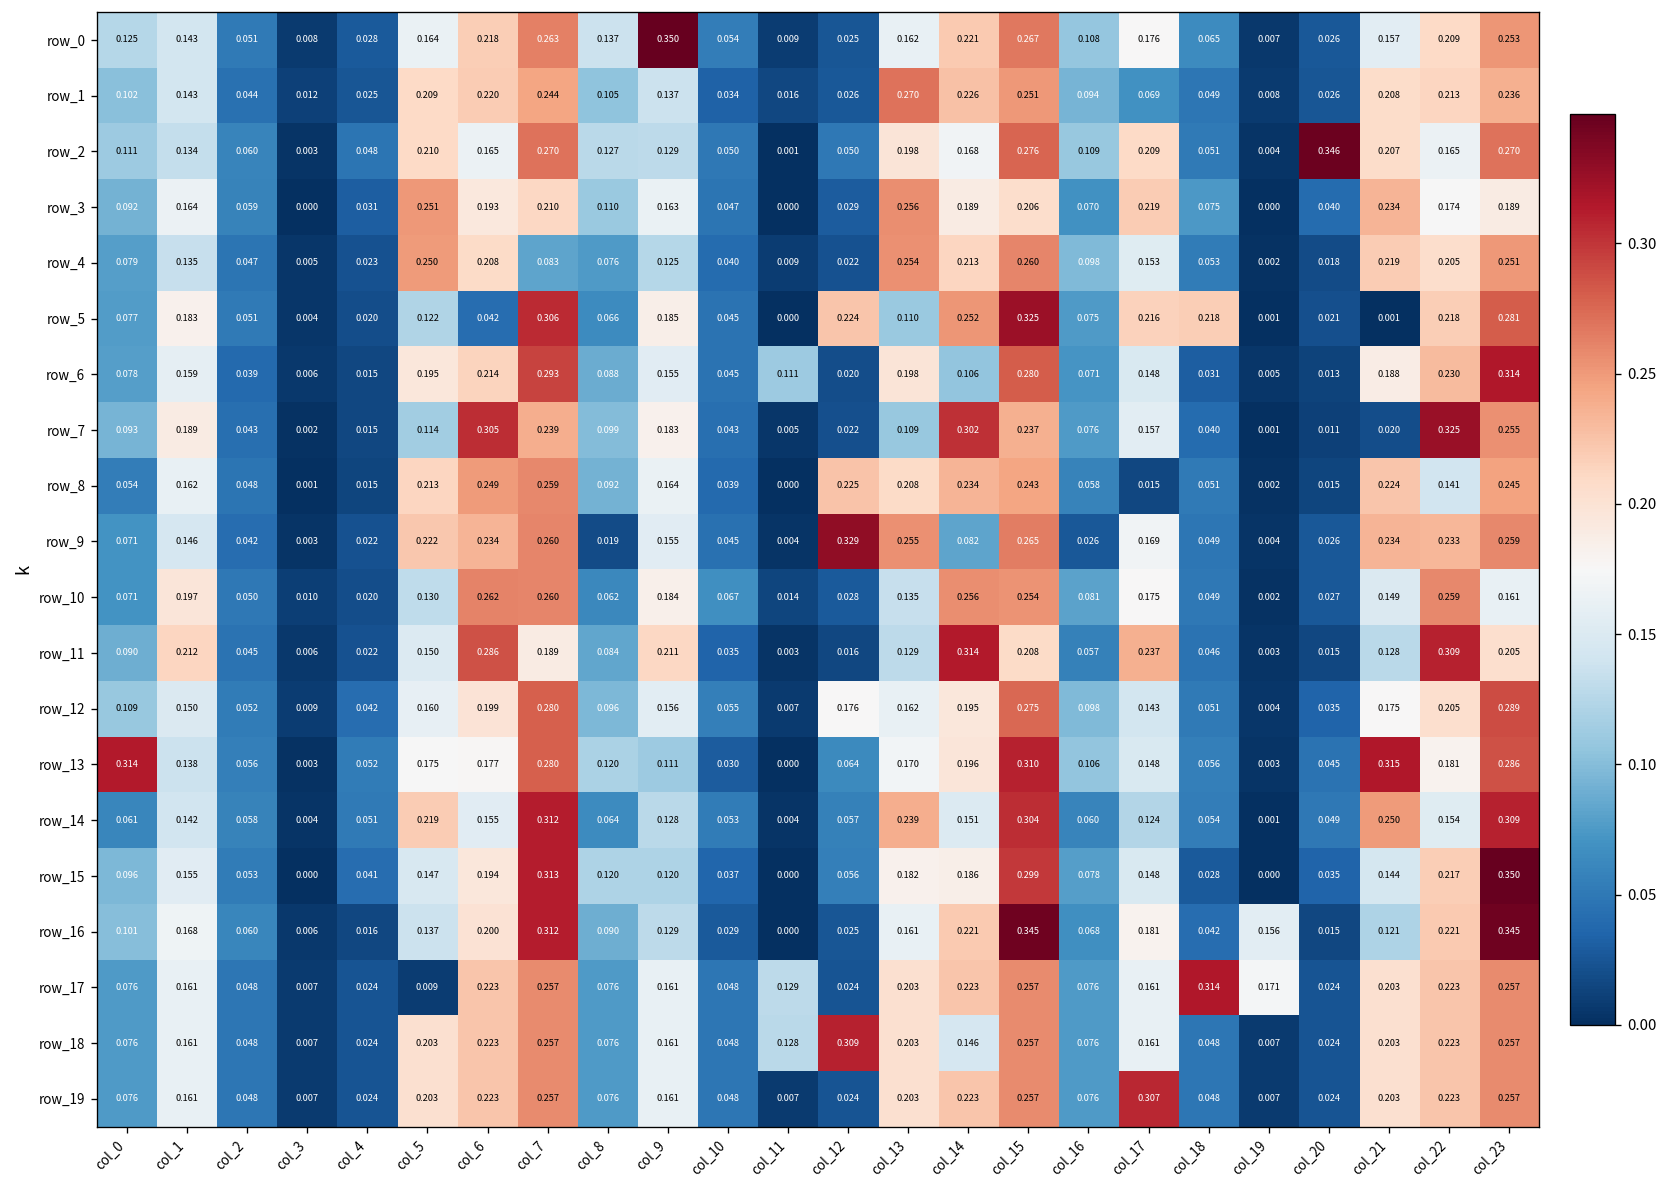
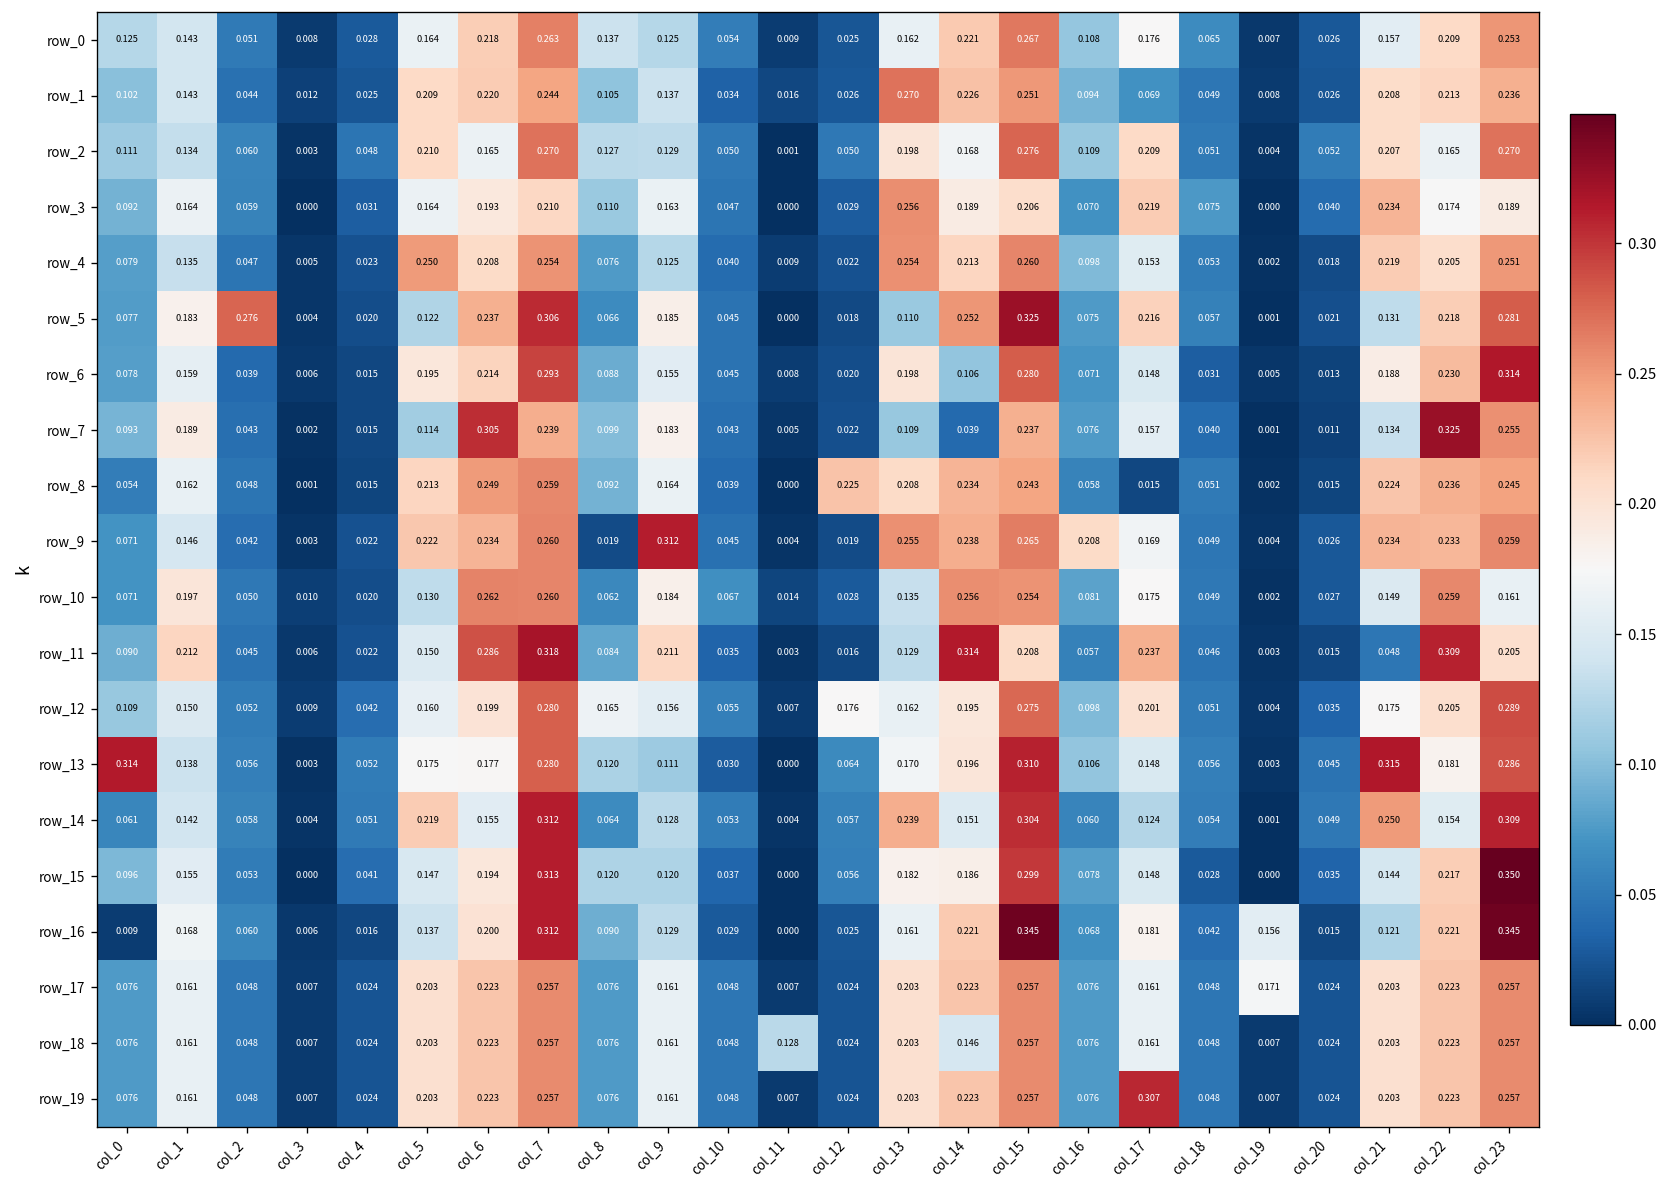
row_0, col_9: 0.350 -> 0.125
row_2, col_20: 0.346 -> 0.052
row_3, col_5: 0.251 -> 0.164
row_4, col_7: 0.083 -> 0.254
row_5, col_2: 0.051 -> 0.276
row_5, col_6: 0.042 -> 0.237
row_5, col_12: 0.224 -> 0.018
row_5, col_18: 0.218 -> 0.057
row_5, col_21: 0.001 -> 0.131
row_6, col_11: 0.111 -> 0.008
row_7, col_14: 0.302 -> 0.039
row_7, col_21: 0.020 -> 0.134
row_8, col_22: 0.141 -> 0.236
row_9, col_9: 0.155 -> 0.312
row_9, col_12: 0.329 -> 0.019
row_9, col_14: 0.082 -> 0.238
row_9, col_16: 0.026 -> 0.208
row_11, col_7: 0.189 -> 0.318
row_11, col_21: 0.128 -> 0.048
row_12, col_8: 0.096 -> 0.165
row_12, col_17: 0.143 -> 0.201
row_16, col_0: 0.101 -> 0.009
row_17, col_5: 0.009 -> 0.203
row_17, col_11: 0.129 -> 0.007
row_17, col_18: 0.314 -> 0.048
row_18, col_12: 0.309 -> 0.024
